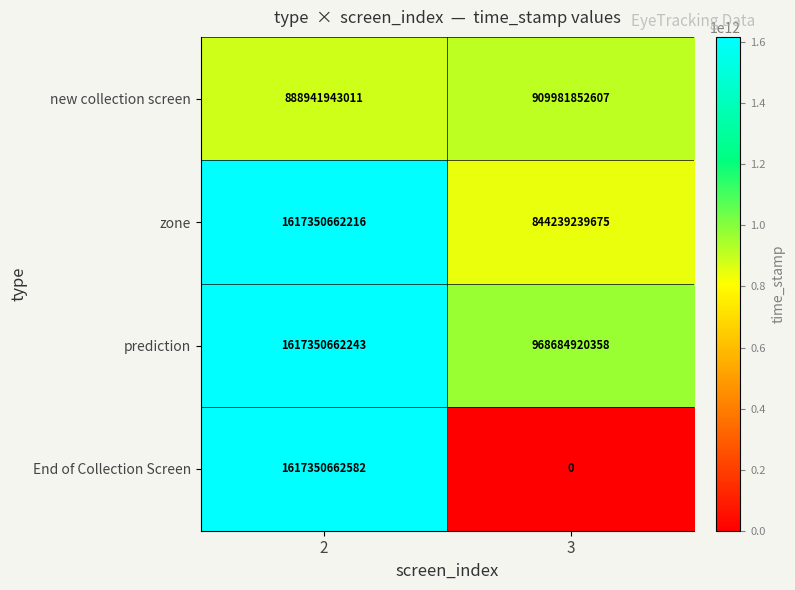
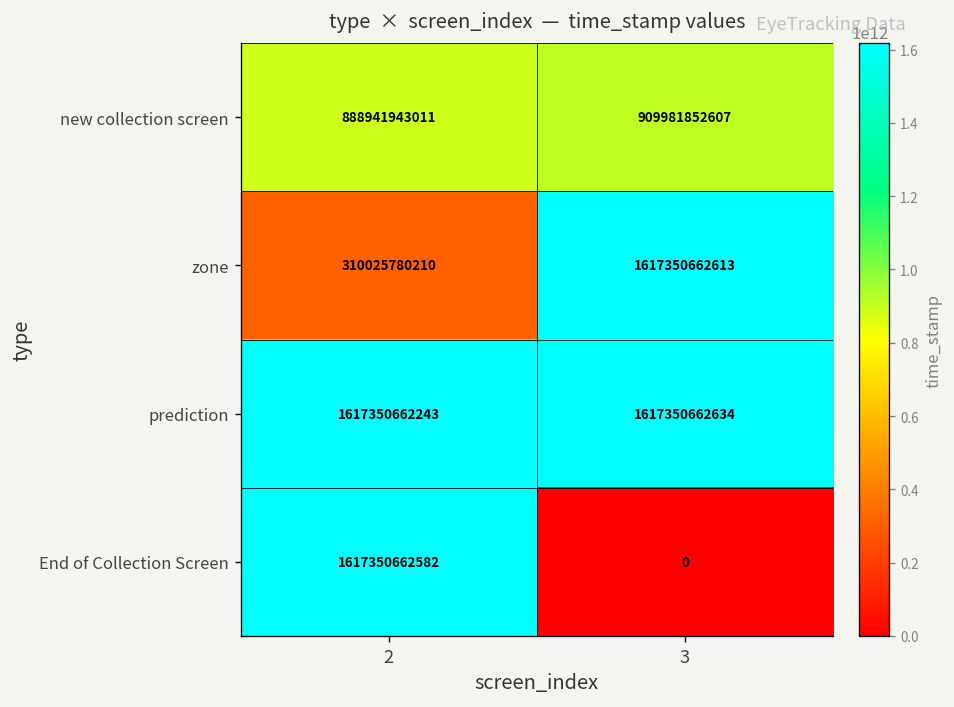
zone, 2: 1617350662216 -> 310025780210
zone, 3: 844239239675 -> 1617350662613
prediction, 3: 968684920358 -> 1617350662634
